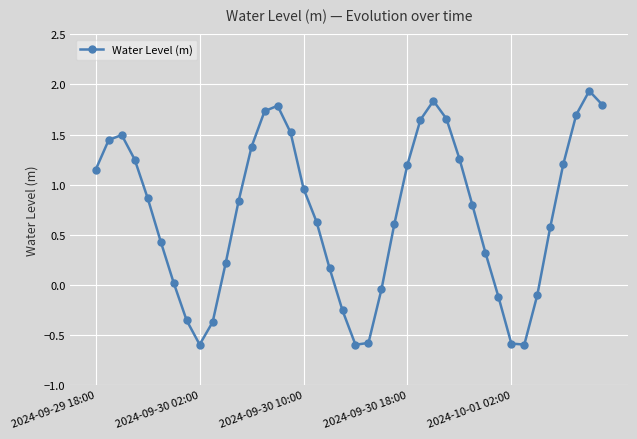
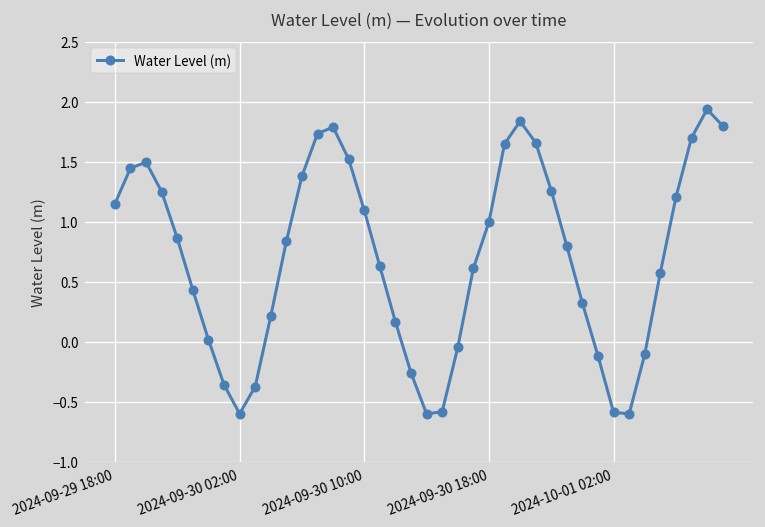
2024-09-30 10:00: 0.96 -> 1.10
2024-09-30 18:00: 1.20 -> 1.00
